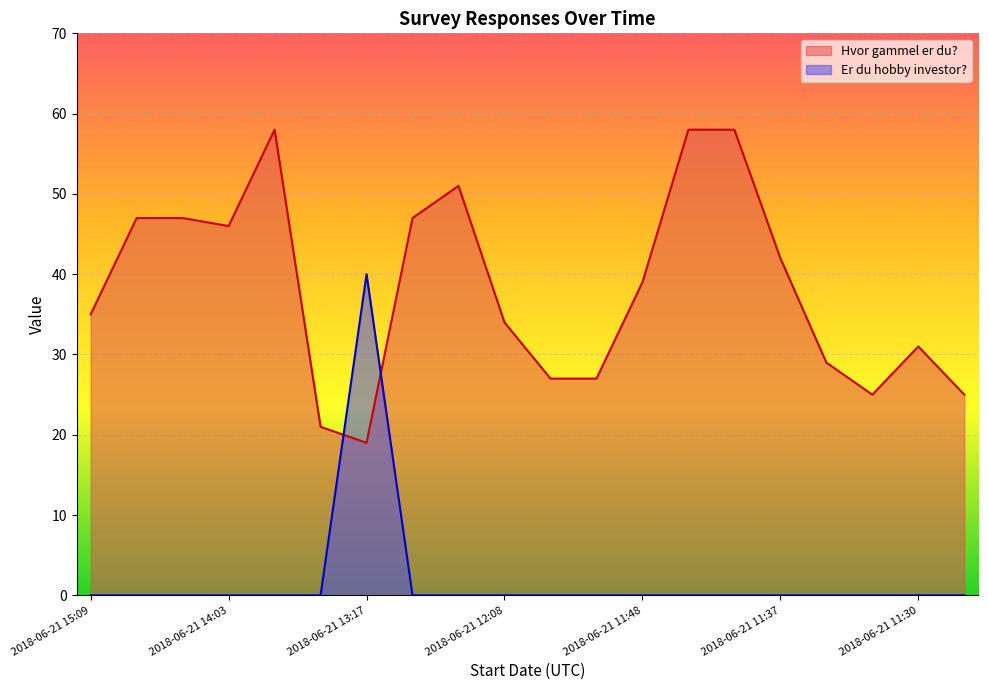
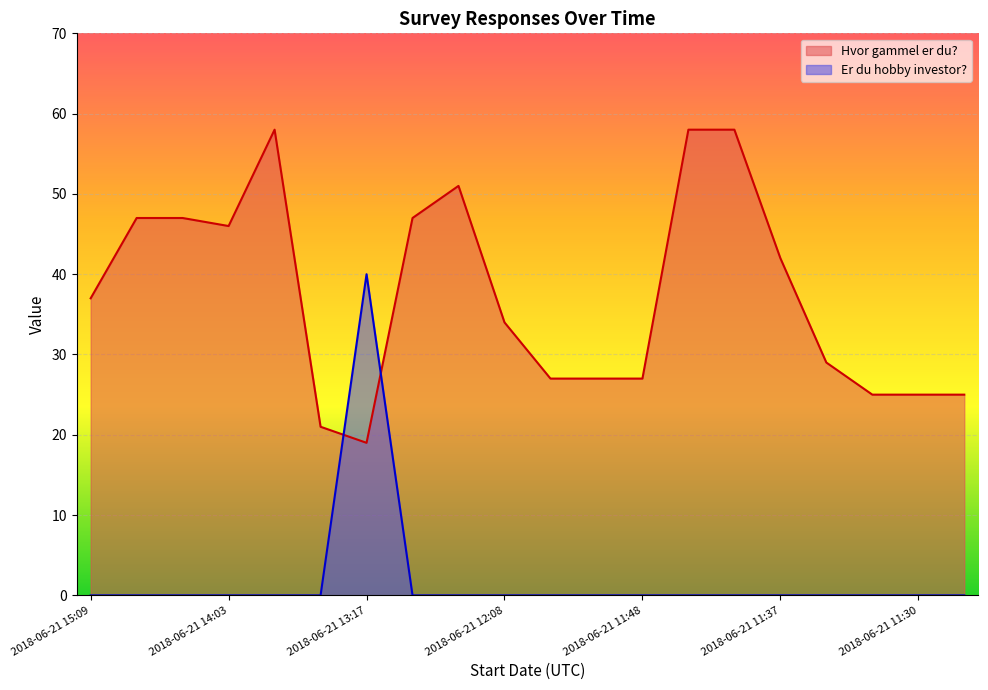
Hvor gammel er du?, 2018-06-21 15:09: 35 -> 37
Hvor gammel er du?, 2018-06-21 11:48: 39 -> 27
Hvor gammel er du?, 2018-06-21 11:30: 31 -> 25
